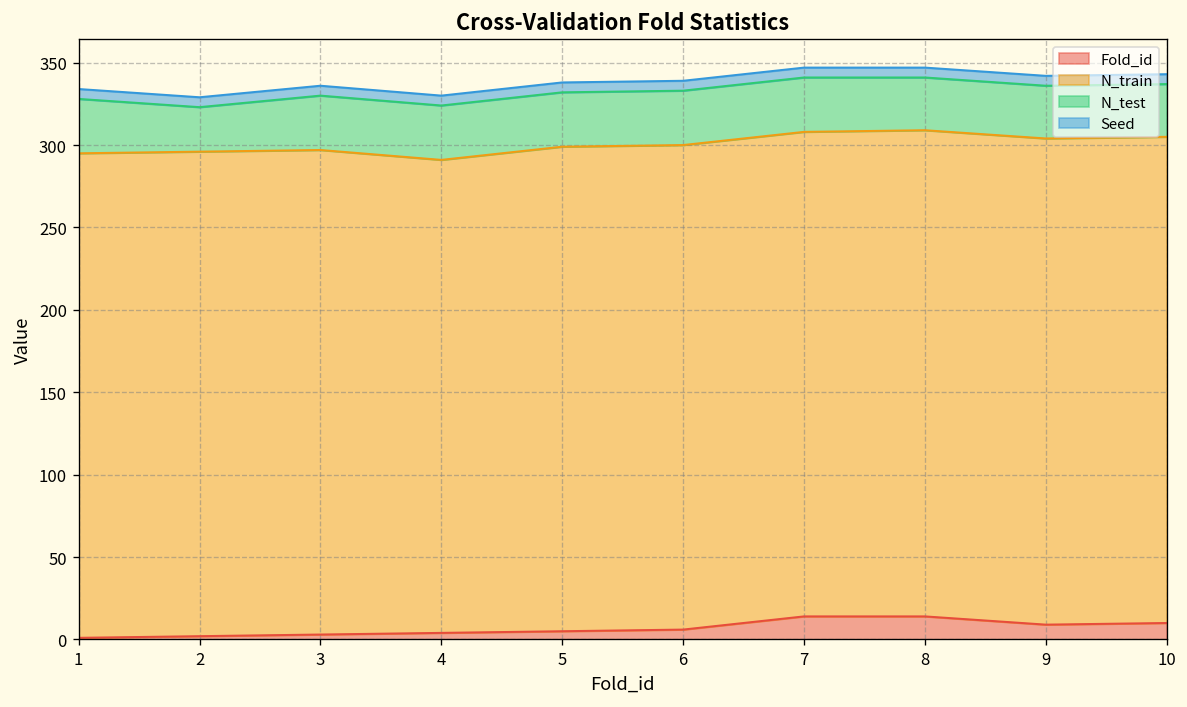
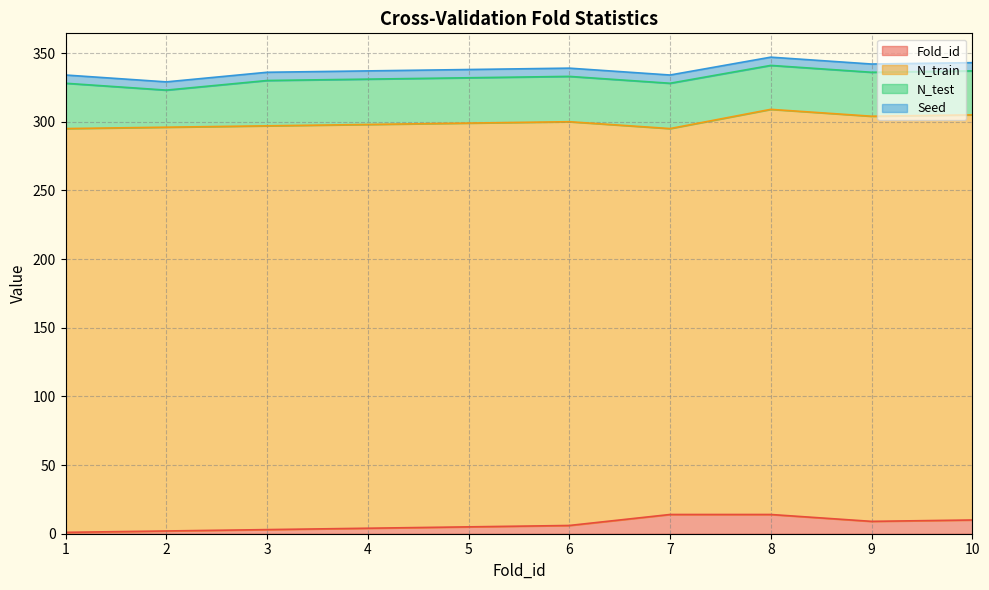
N_train, 4: 287 -> 294
N_train, 7: 294 -> 281
